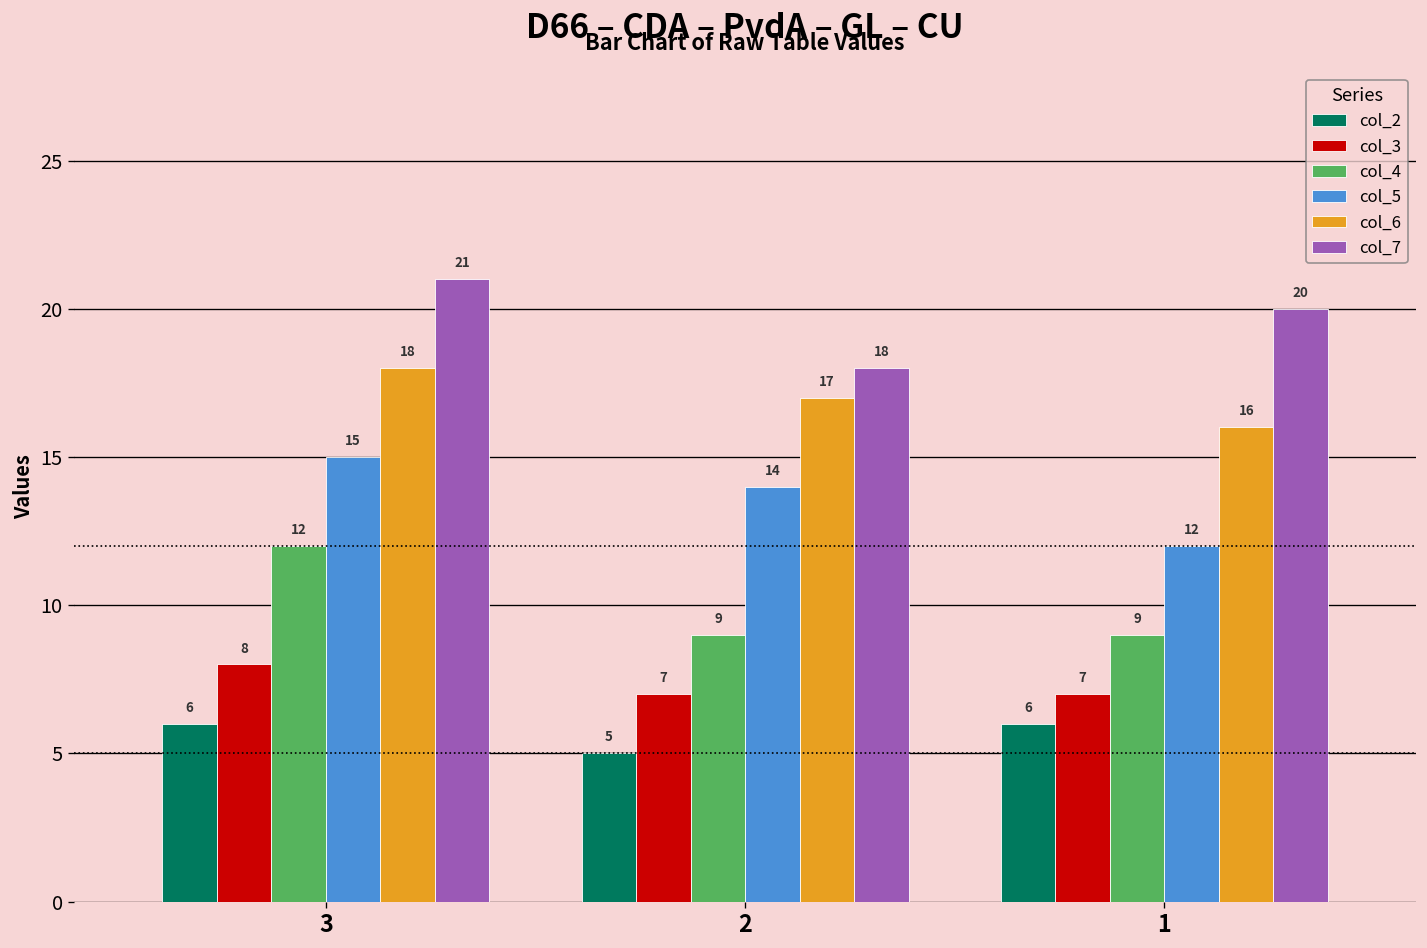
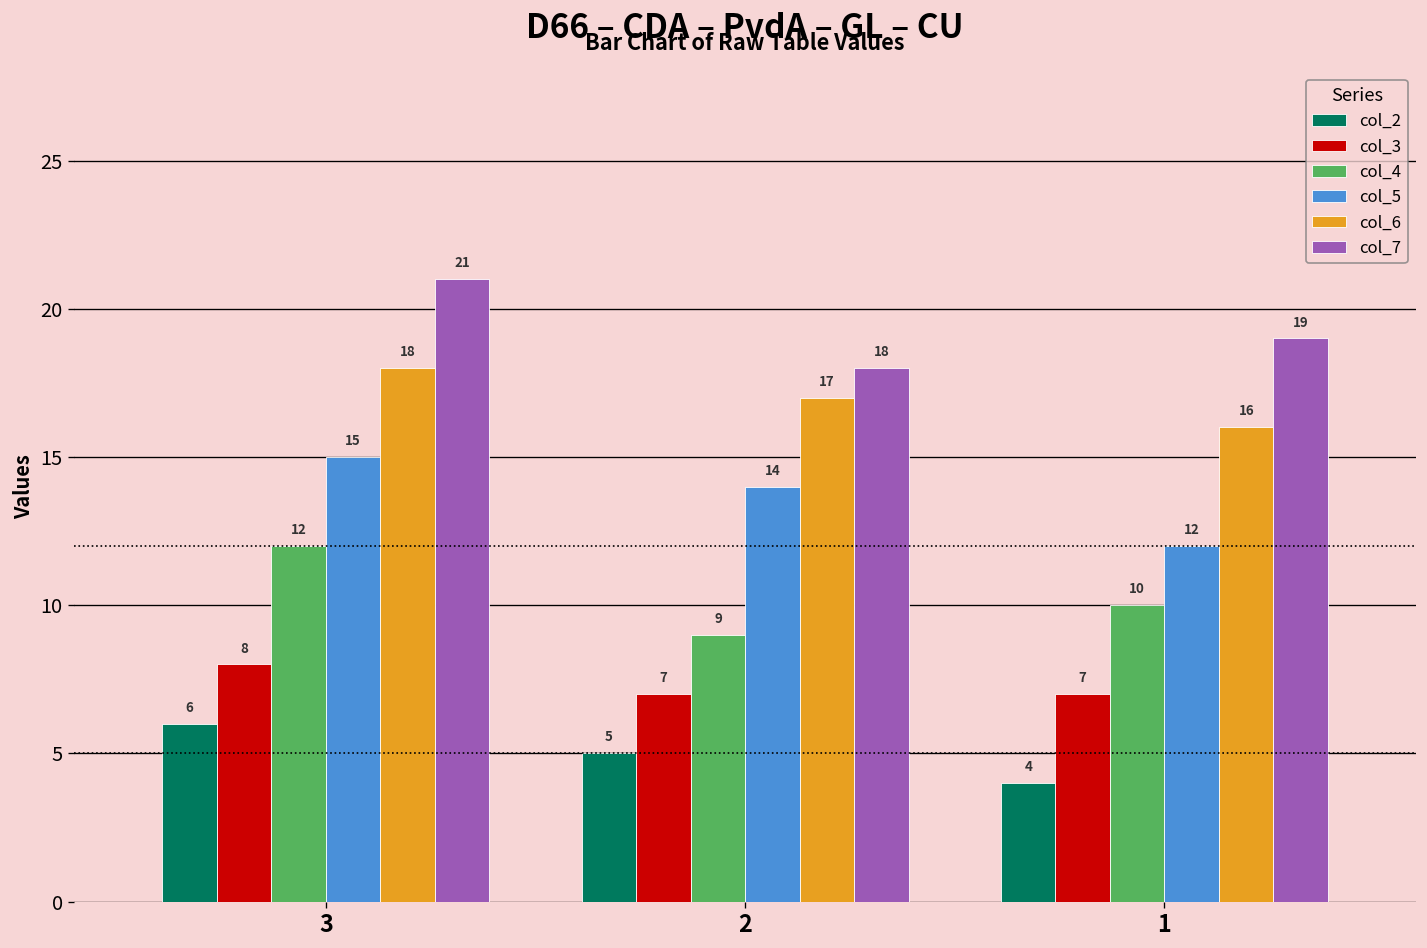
col_2, 1: 6 -> 4
col_4, 1: 9 -> 10
col_7, 1: 20 -> 19
